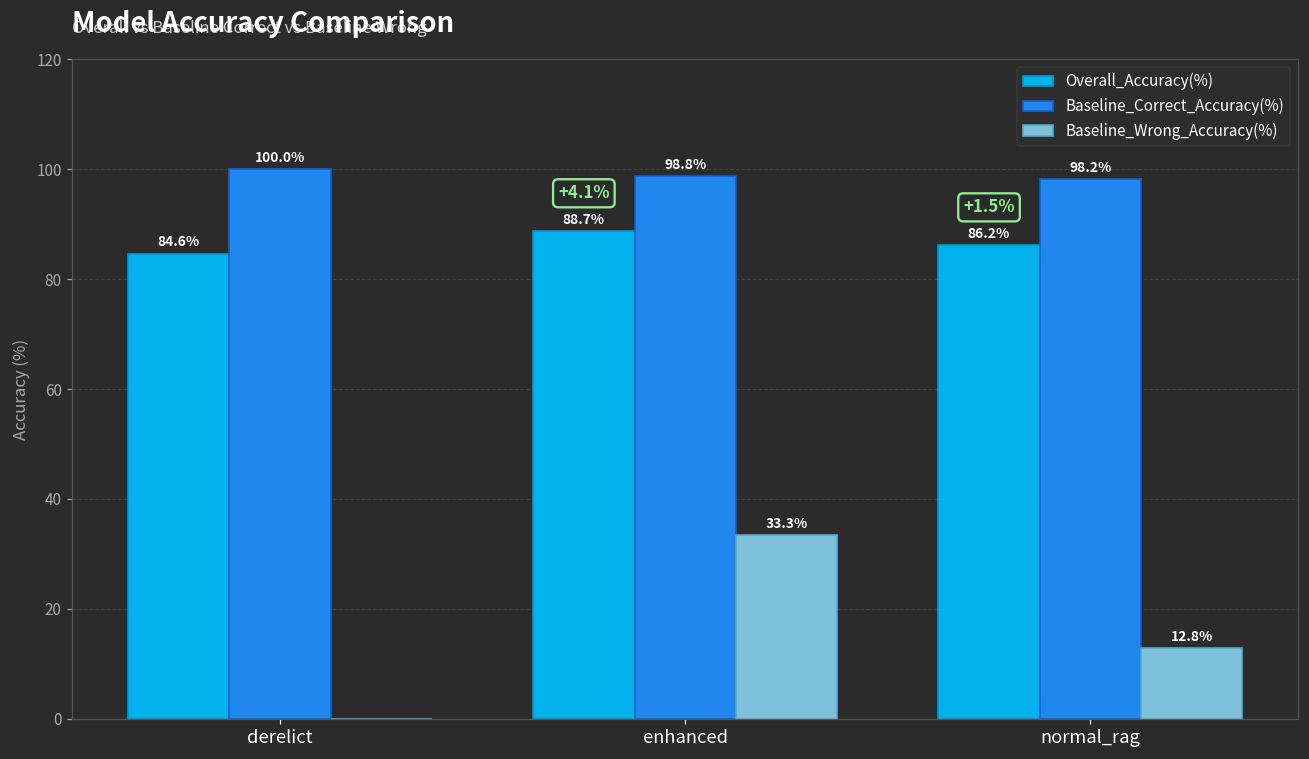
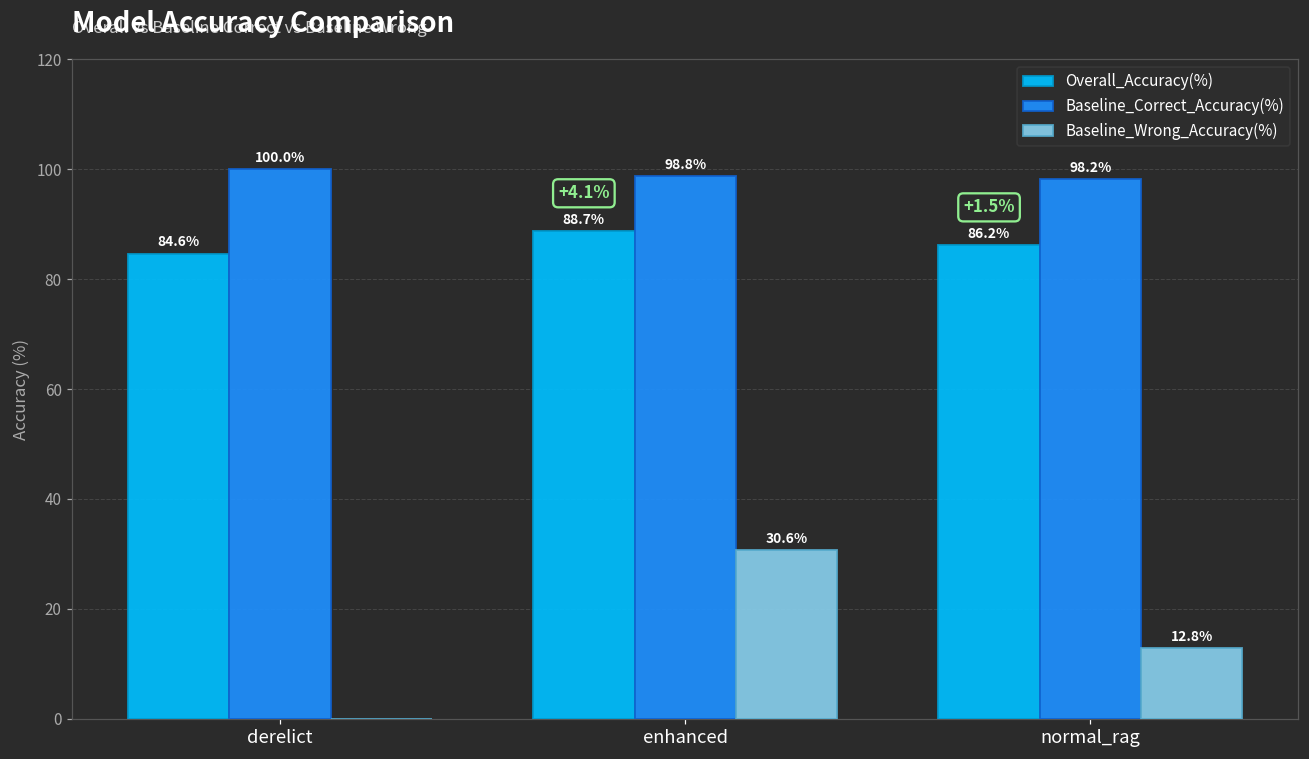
Baseline_Wrong_Accuracy(%), enhanced: 33.3% -> 30.6%
